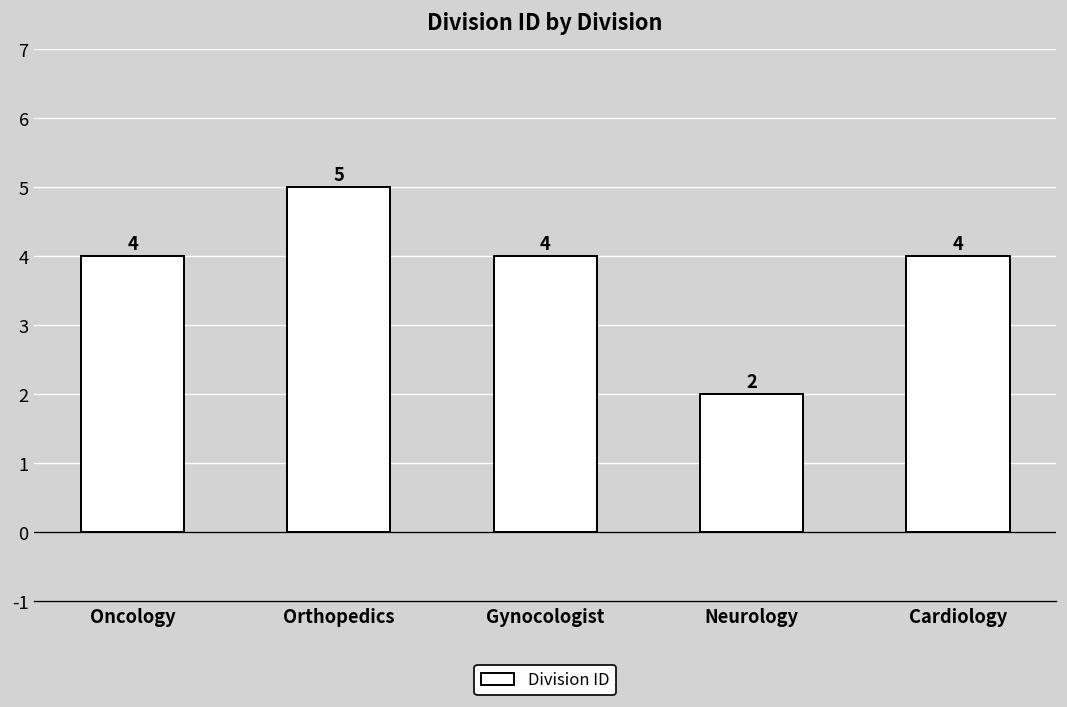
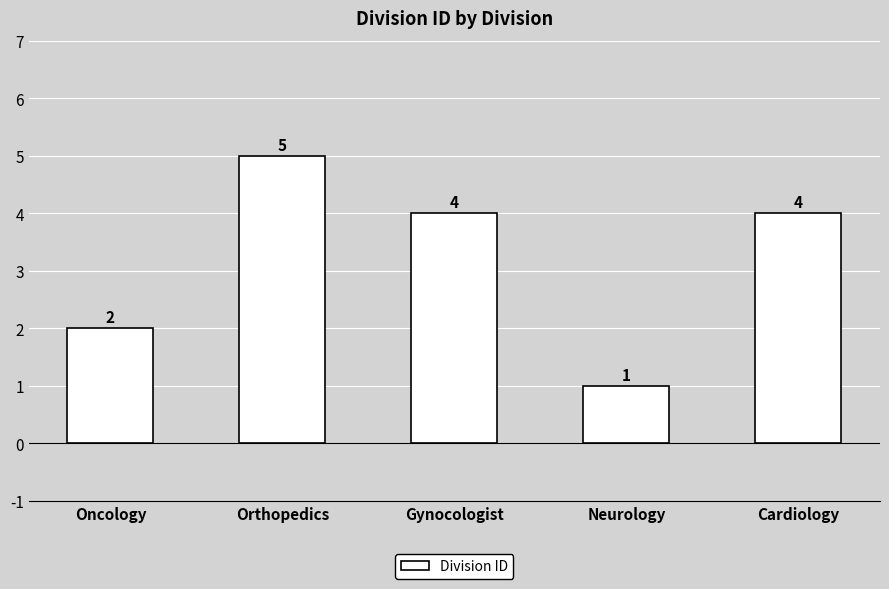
Oncology: 4 -> 2
Neurology: 2 -> 1
